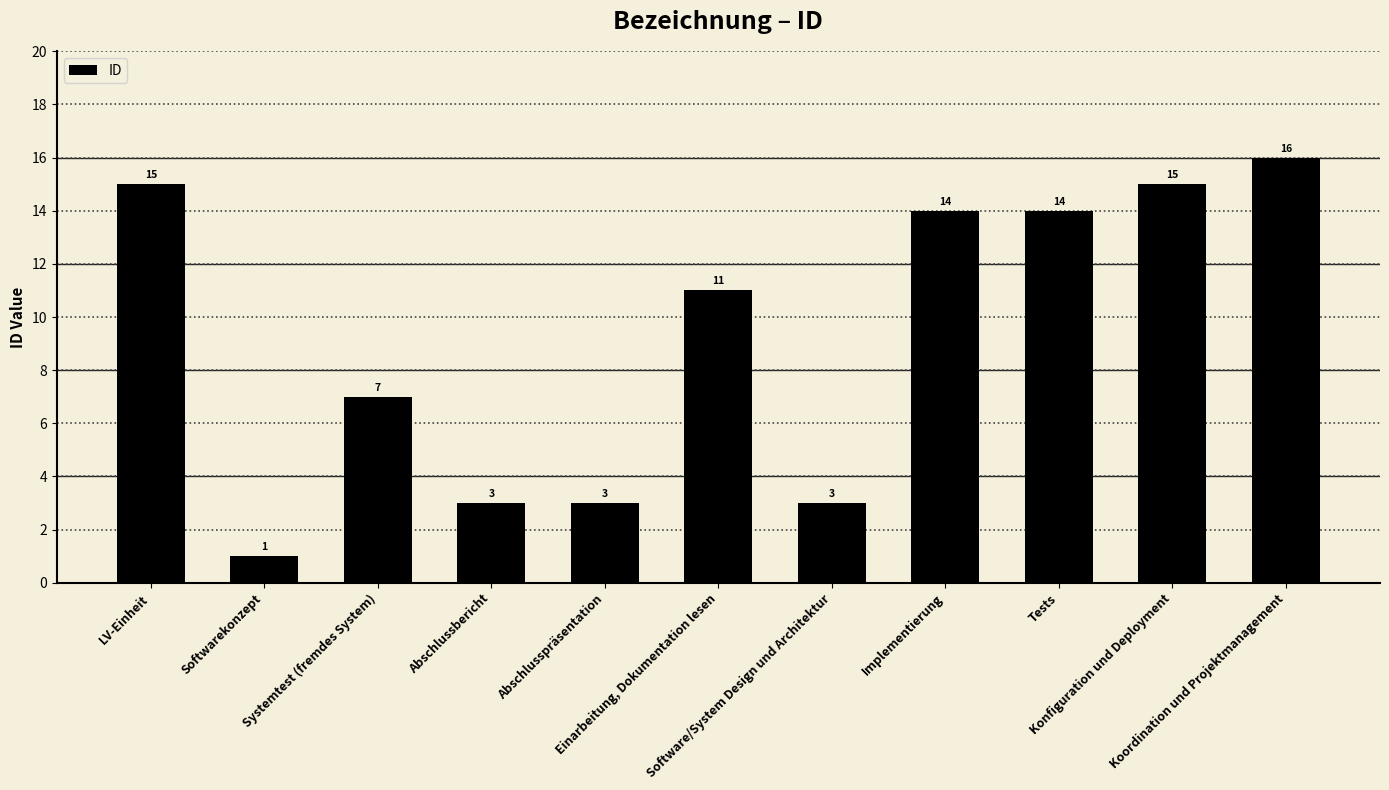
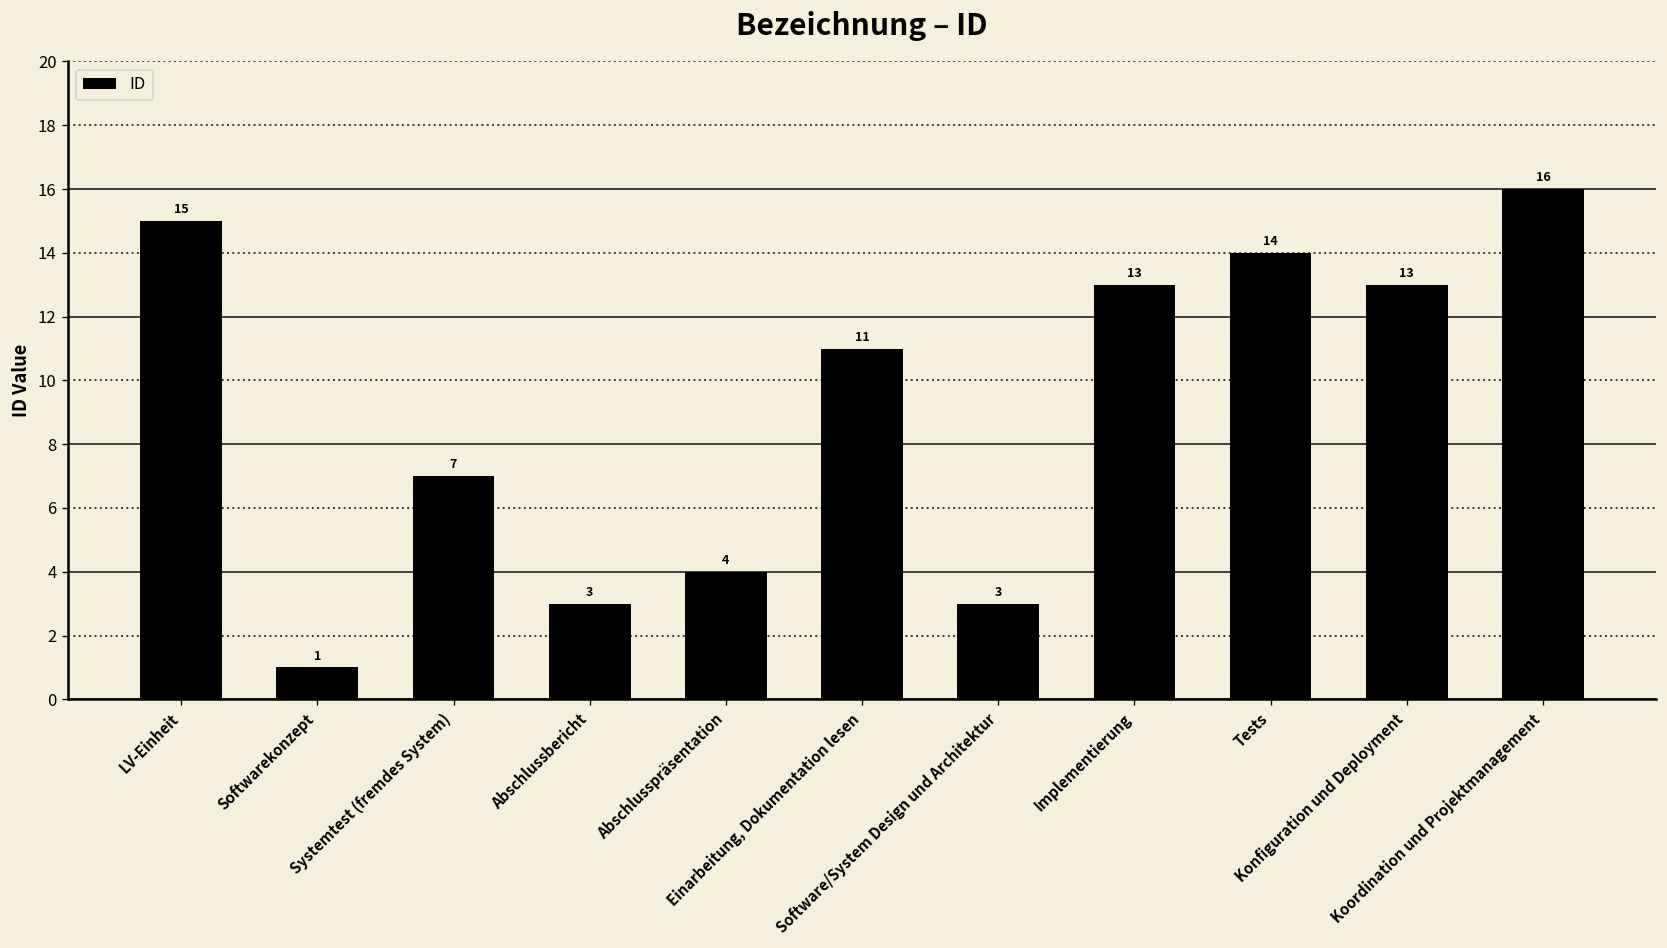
Abschlusspräsentation: 3 -> 4
Implementierung: 14 -> 13
Konfiguration und Deployment: 15 -> 13
